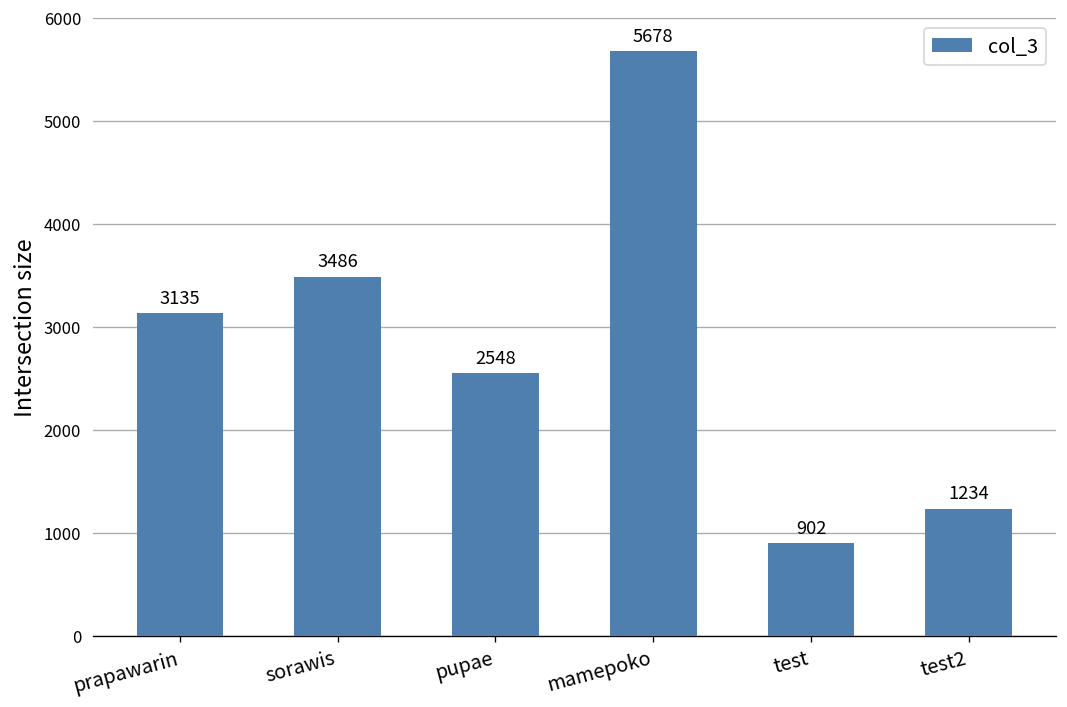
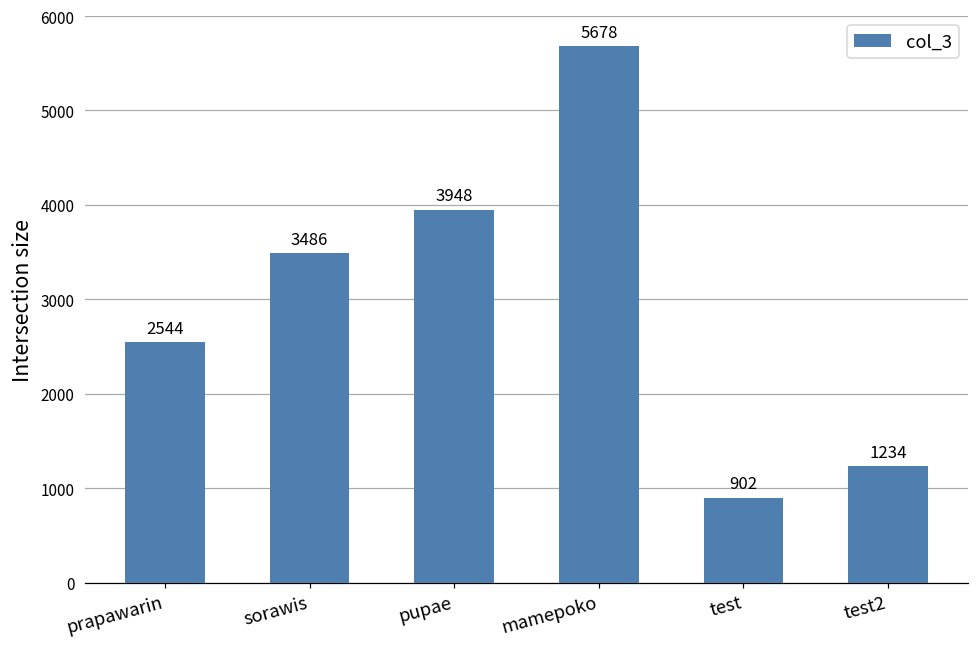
prapawarin: 3135 -> 2544
pupae: 2548 -> 3948
